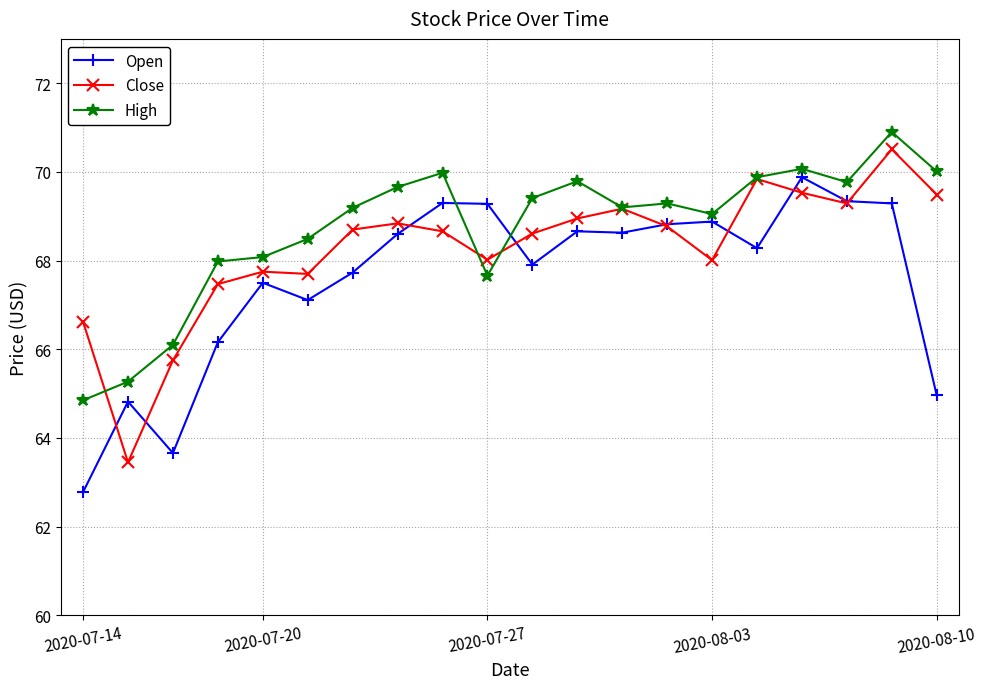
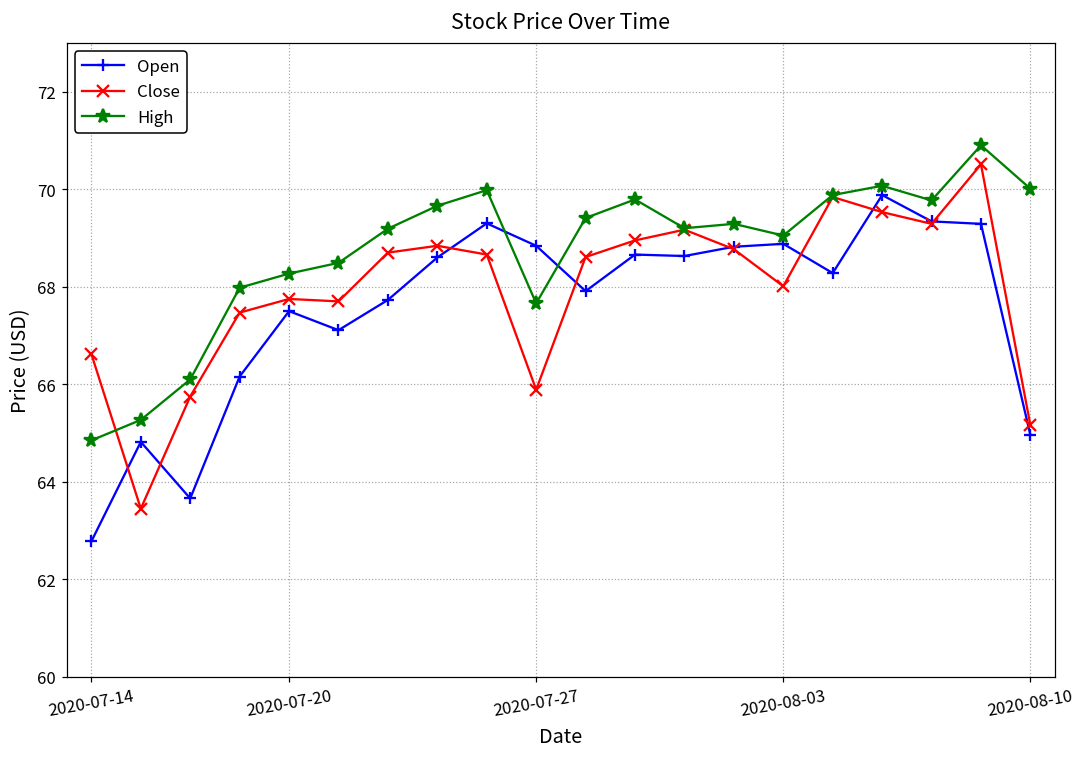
High, 2020-07-20: 68.1 -> 68.3
Open, 2020-07-27: 69.3 -> 68.8
Close, 2020-07-27: 68.0 -> 65.9
Close, 2020-08-10: 69.5 -> 65.2
